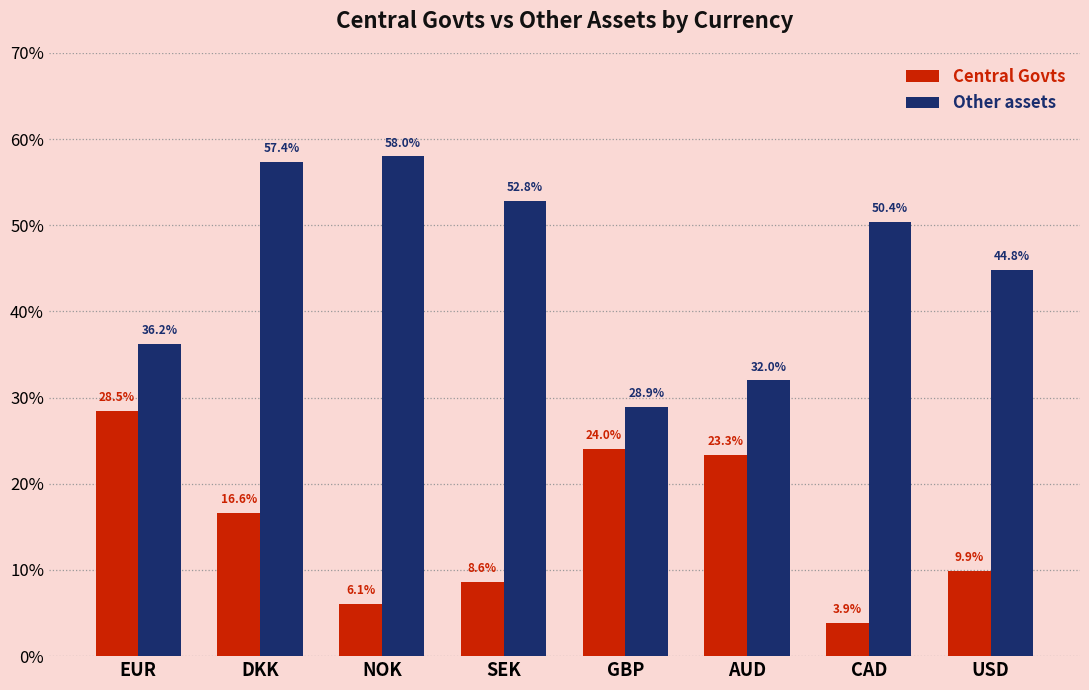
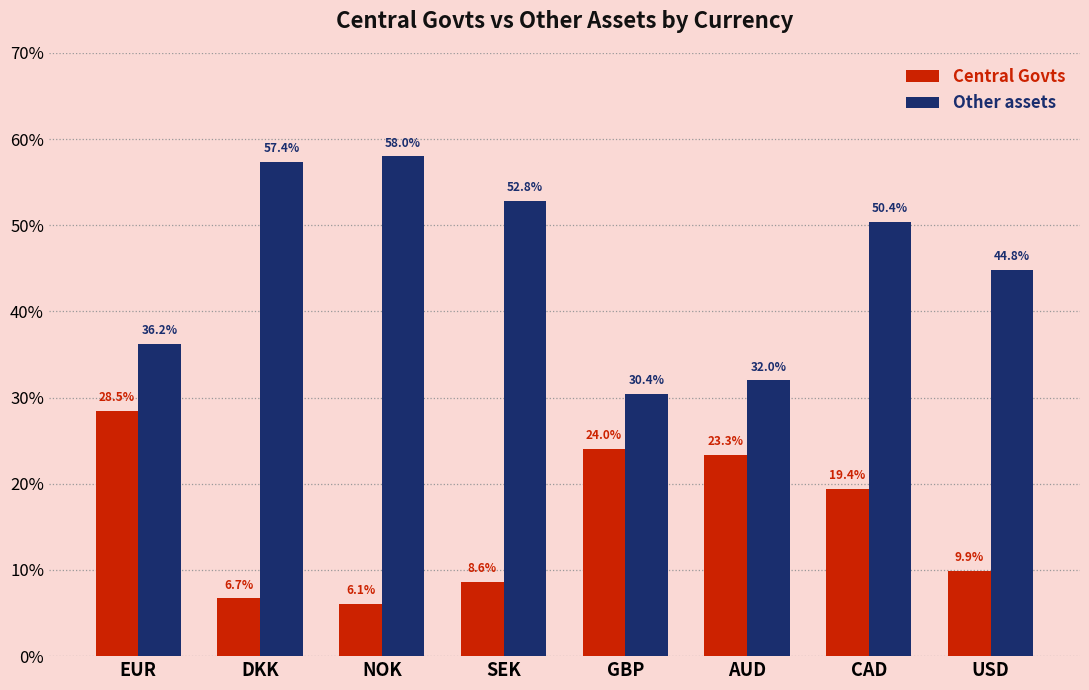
Central Govts, DKK: 16.6% -> 6.7%
Other assets, GBP: 28.9% -> 30.4%
Central Govts, CAD: 3.9% -> 19.4%
